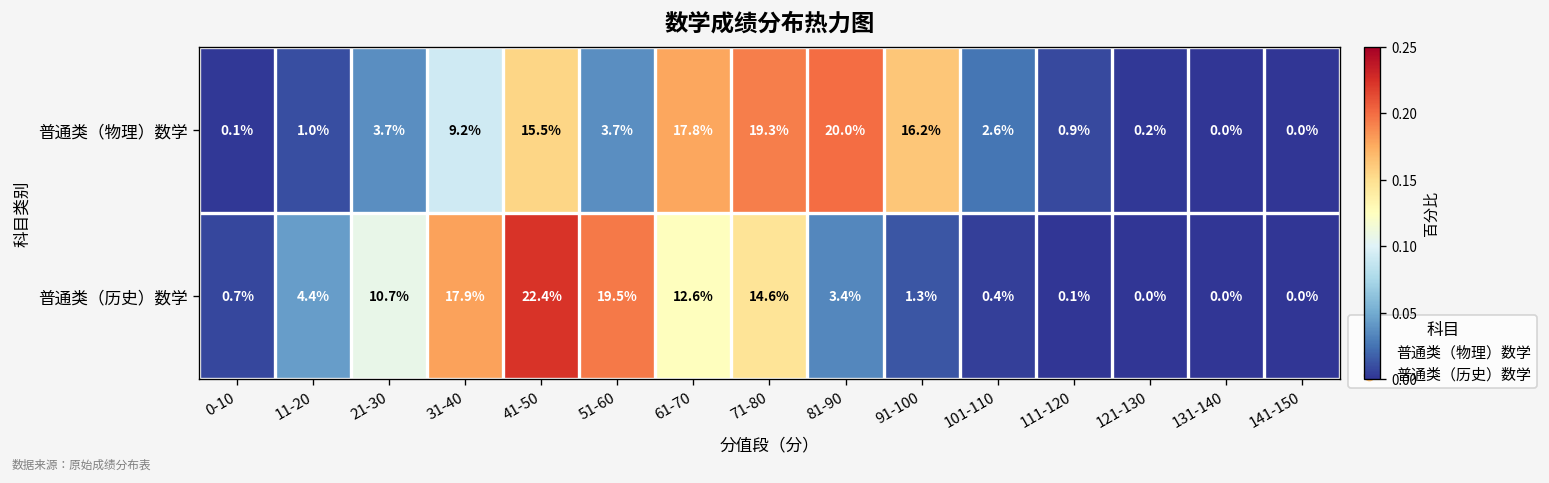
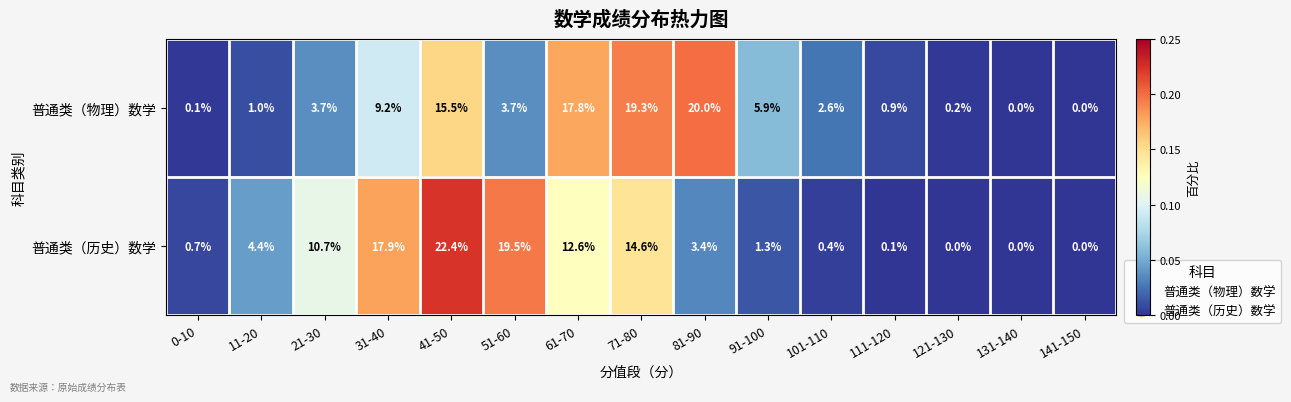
普通类（物理）数学, 91-100: 16.2% -> 5.9%
